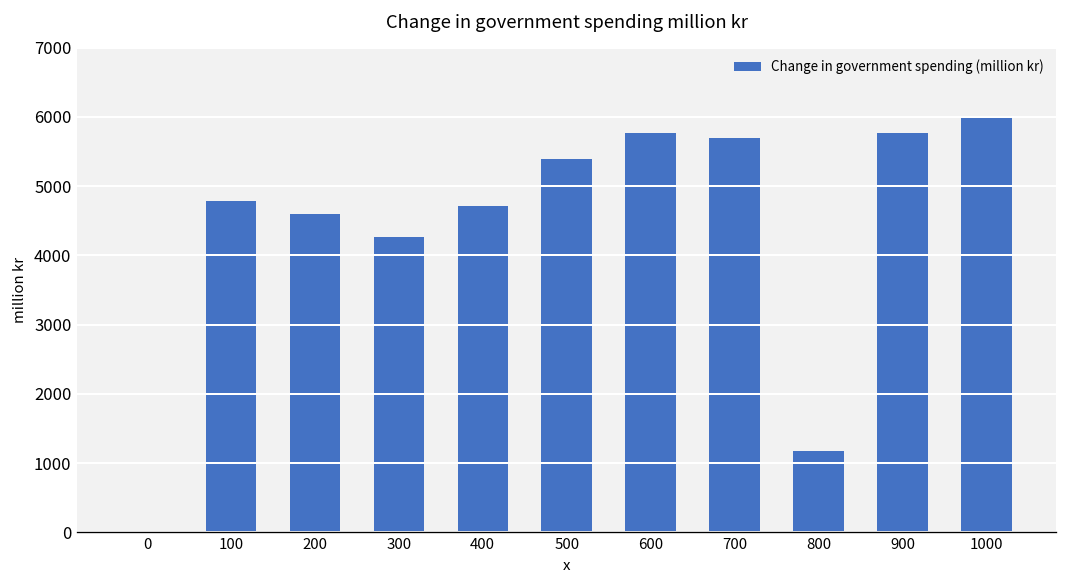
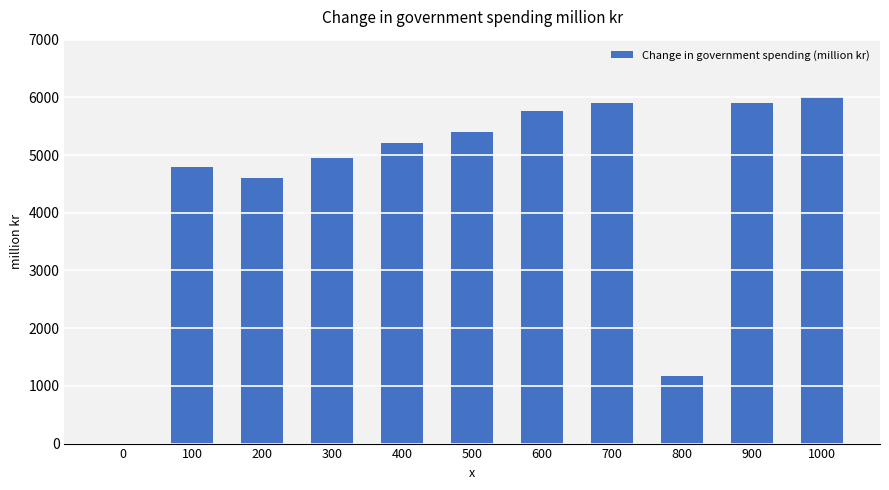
300: 4300 -> 5000
400: 4700 -> 5200
700: 5700 -> 5900
900: 5800 -> 5900
